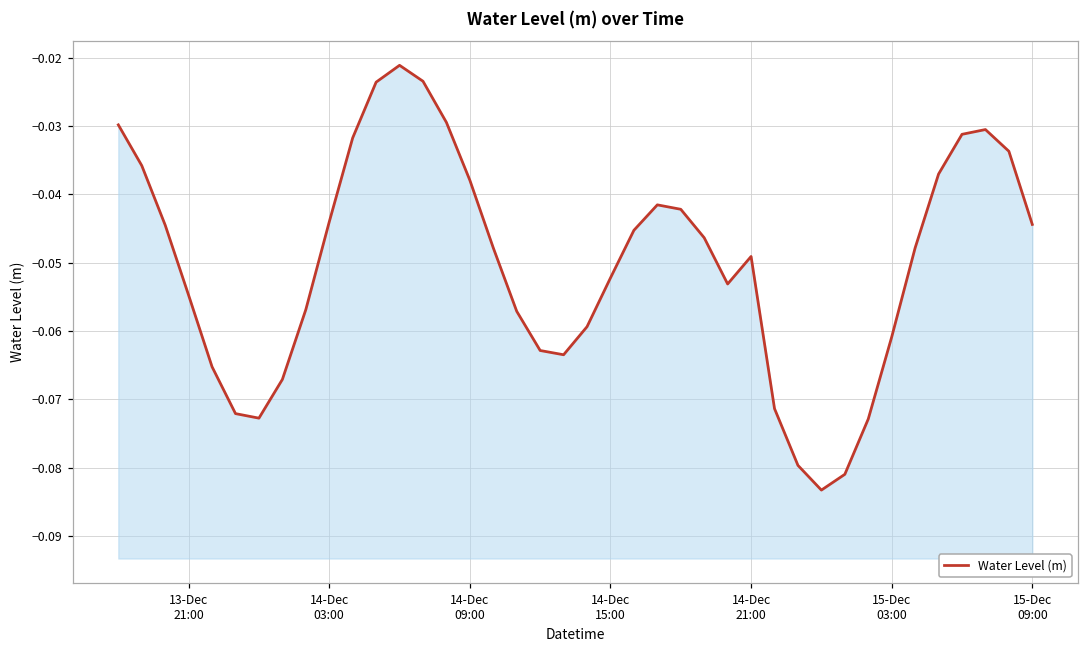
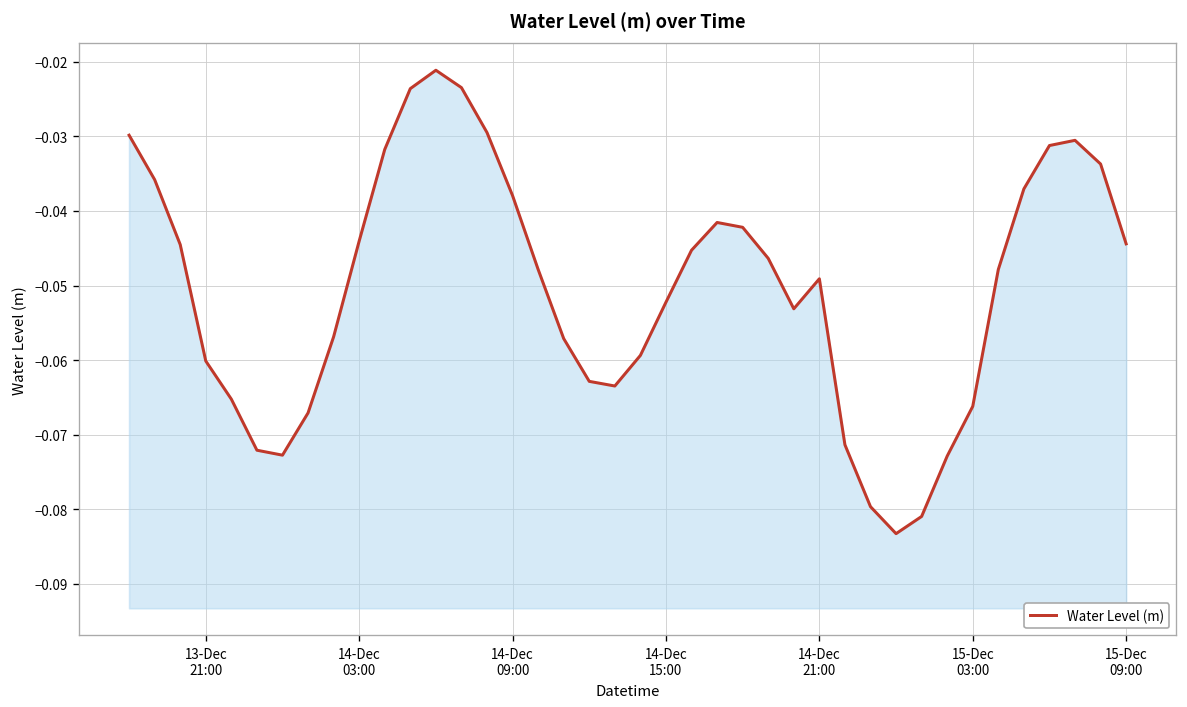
13-Dec 21:00: -0.055 -> -0.060
15-Dec 03:00: -0.061 -> -0.066
